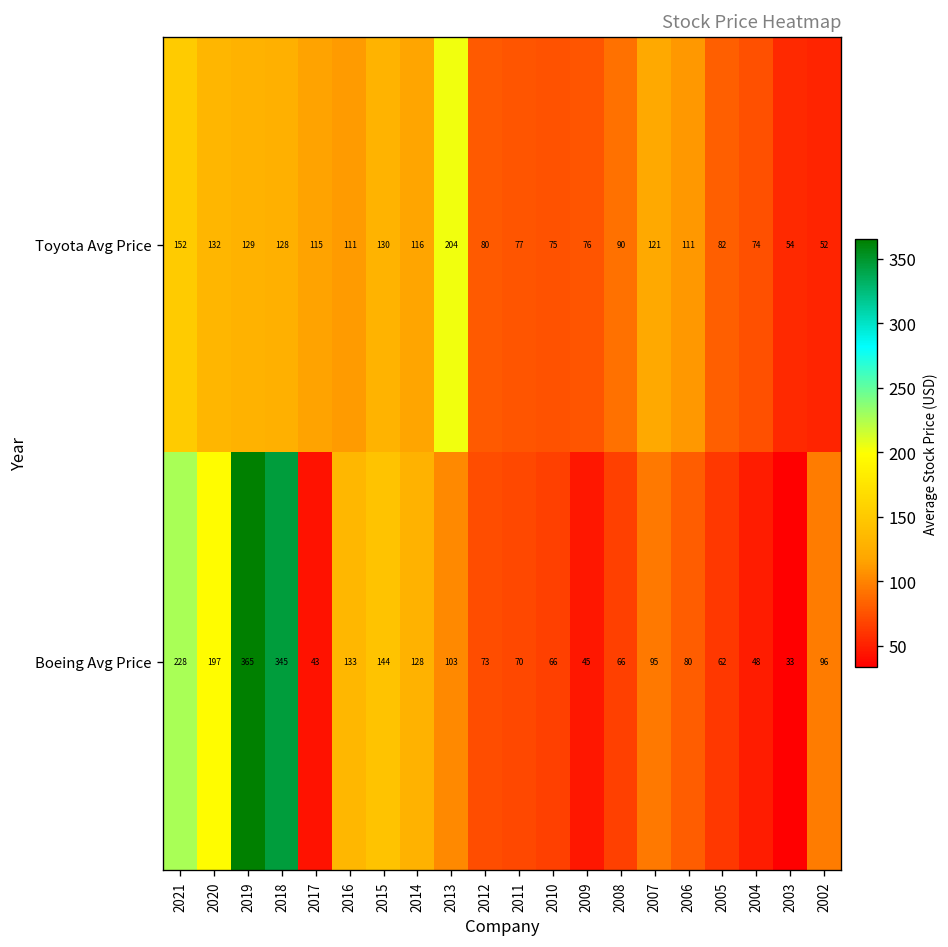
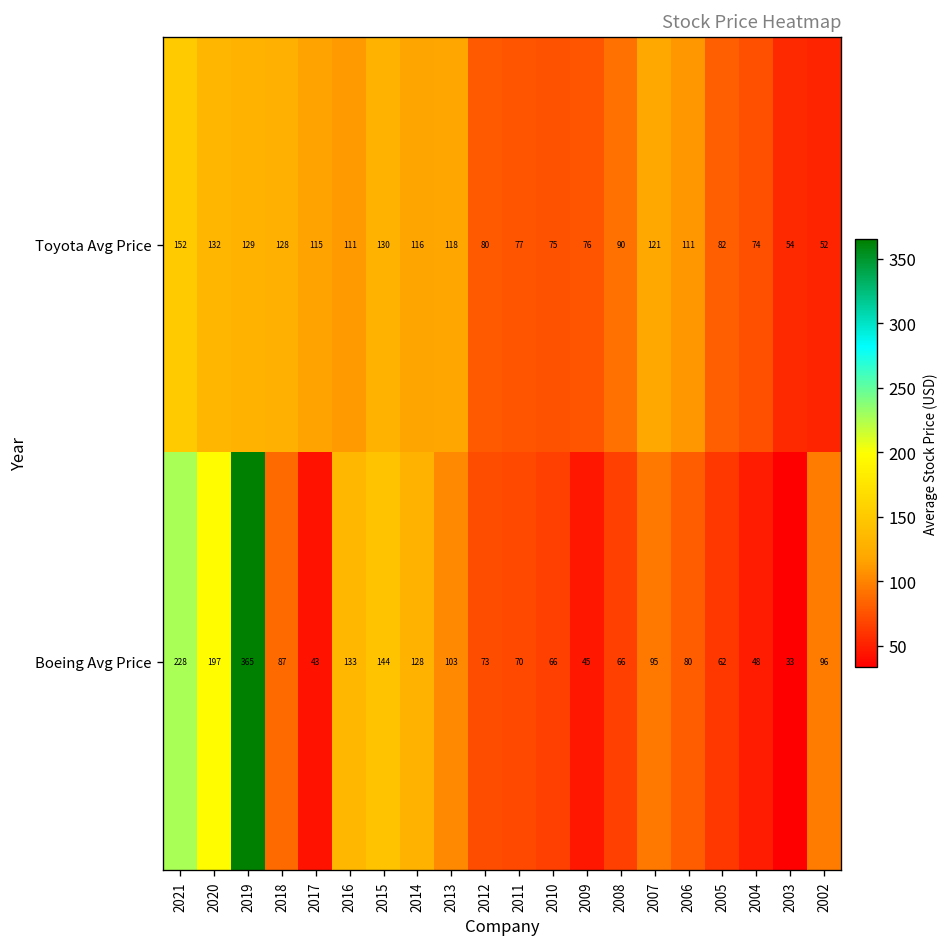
Toyota Avg Price, 2013: 204 -> 118
Boeing Avg Price, 2018: 345 -> 87
